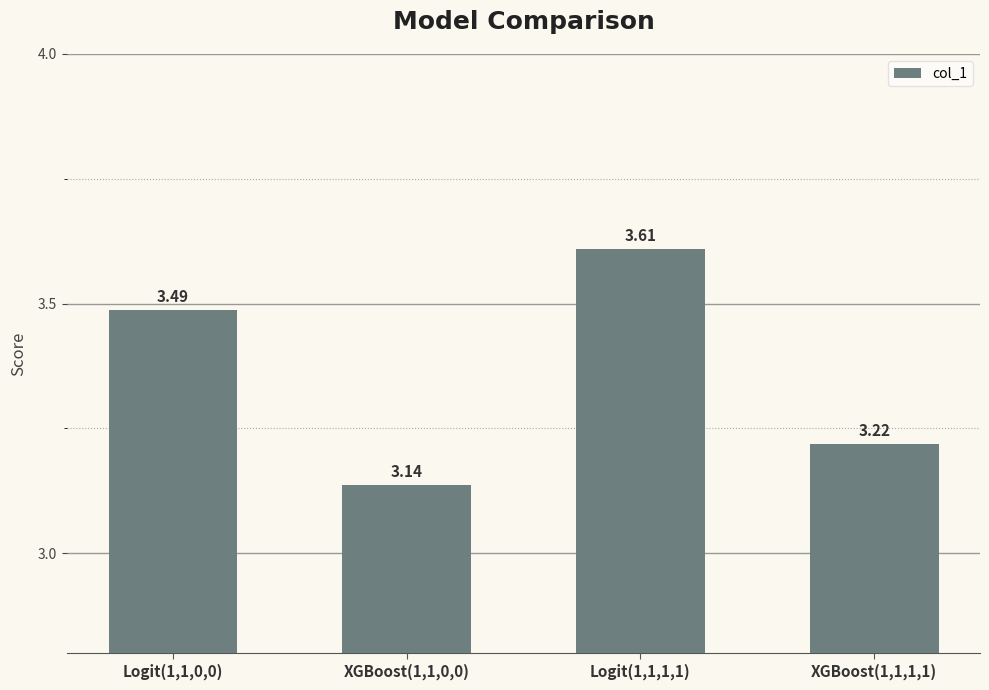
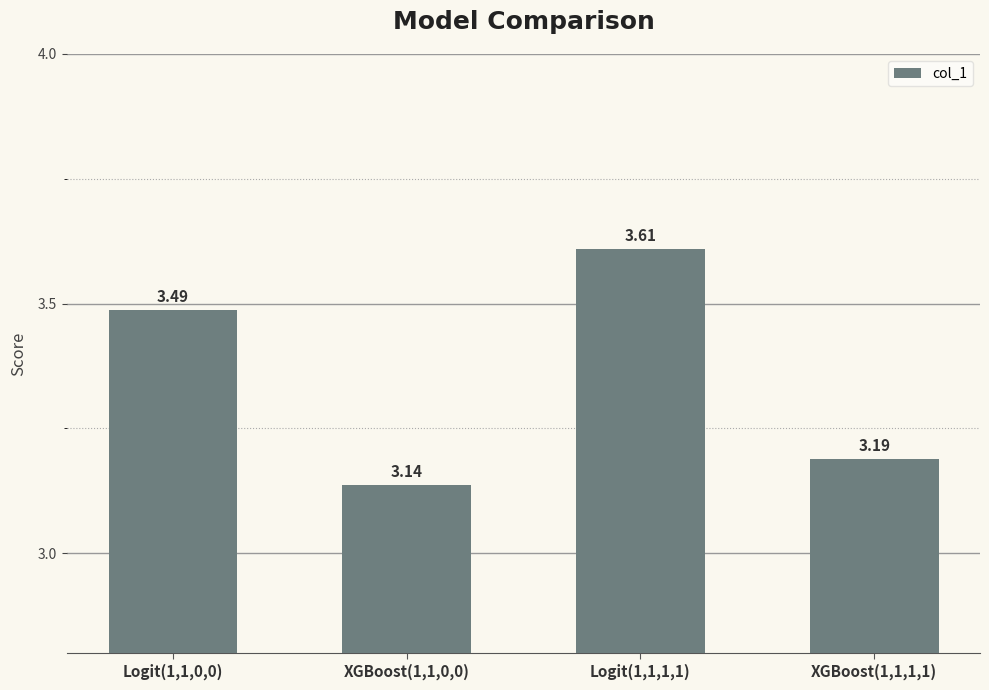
XGBoost(1,1,1,1): 3.22 -> 3.19
